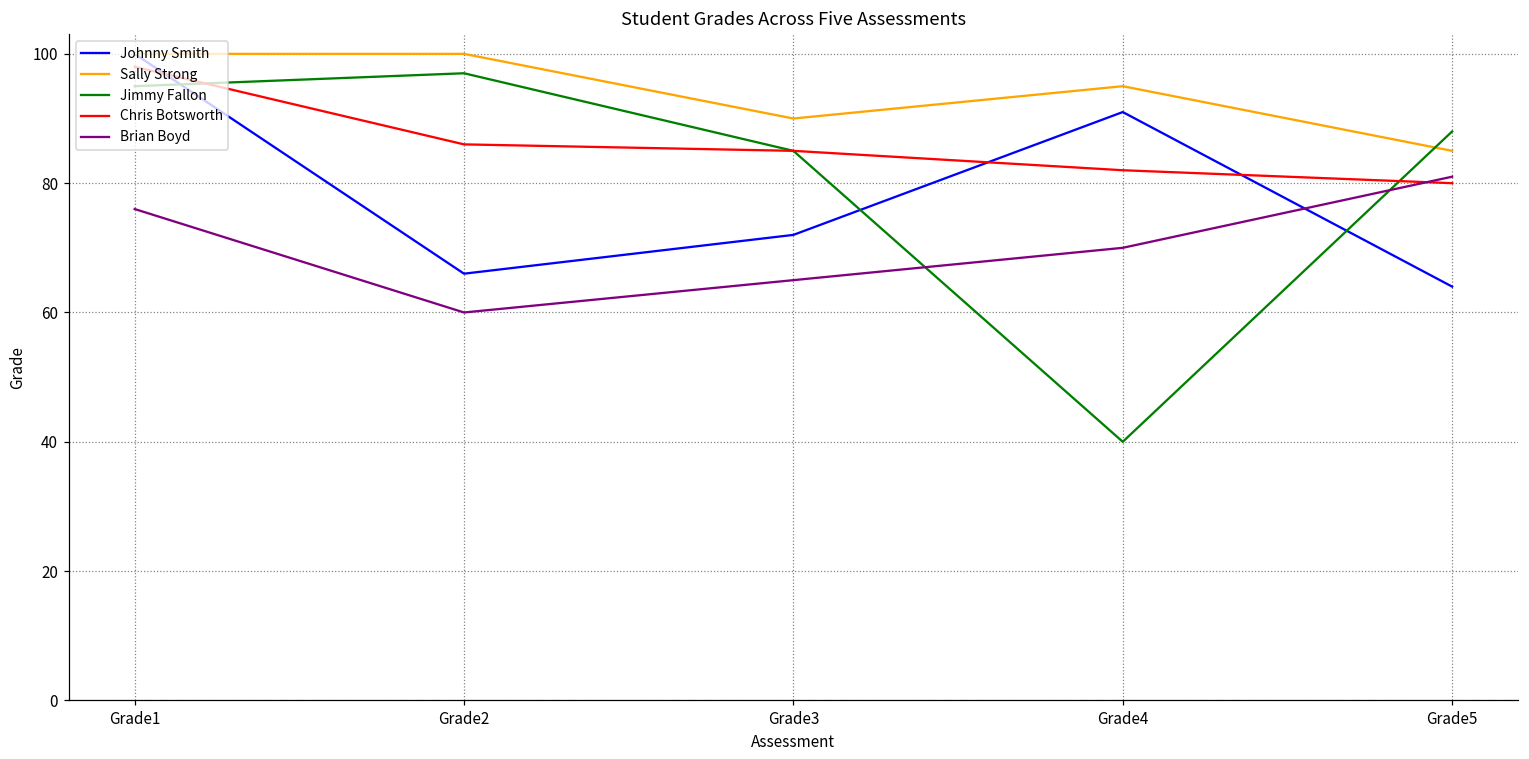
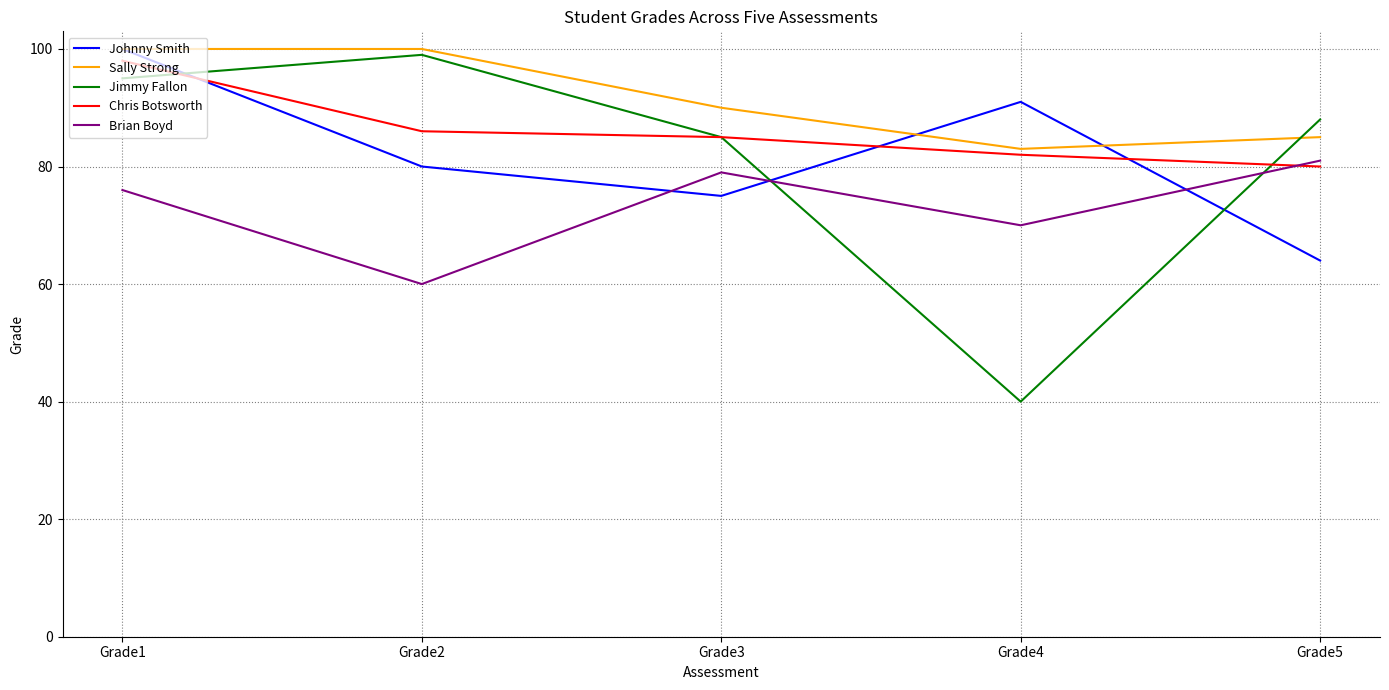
Johnny Smith, Grade2: 66 -> 80
Jimmy Fallon, Grade2: 97 -> 99
Johnny Smith, Grade3: 72 -> 75
Brian Boyd, Grade3: 65 -> 79
Sally Strong, Grade4: 95 -> 83
